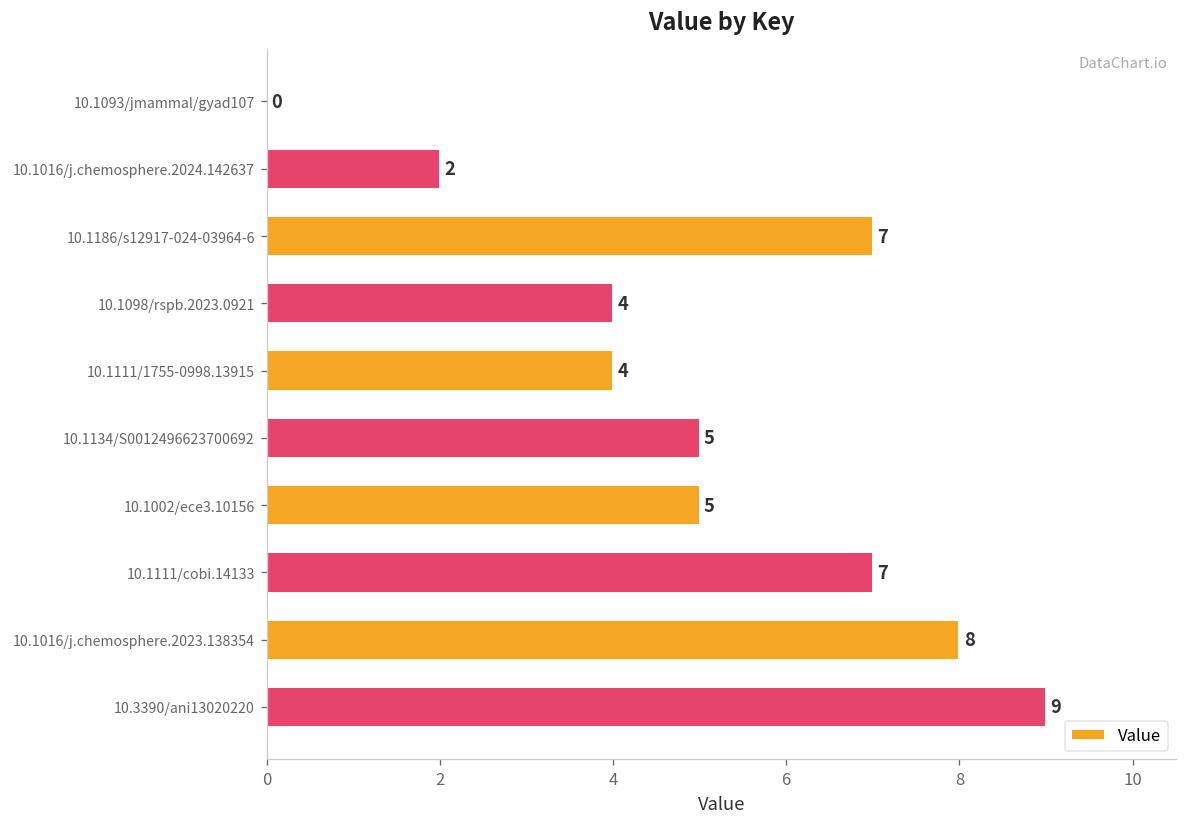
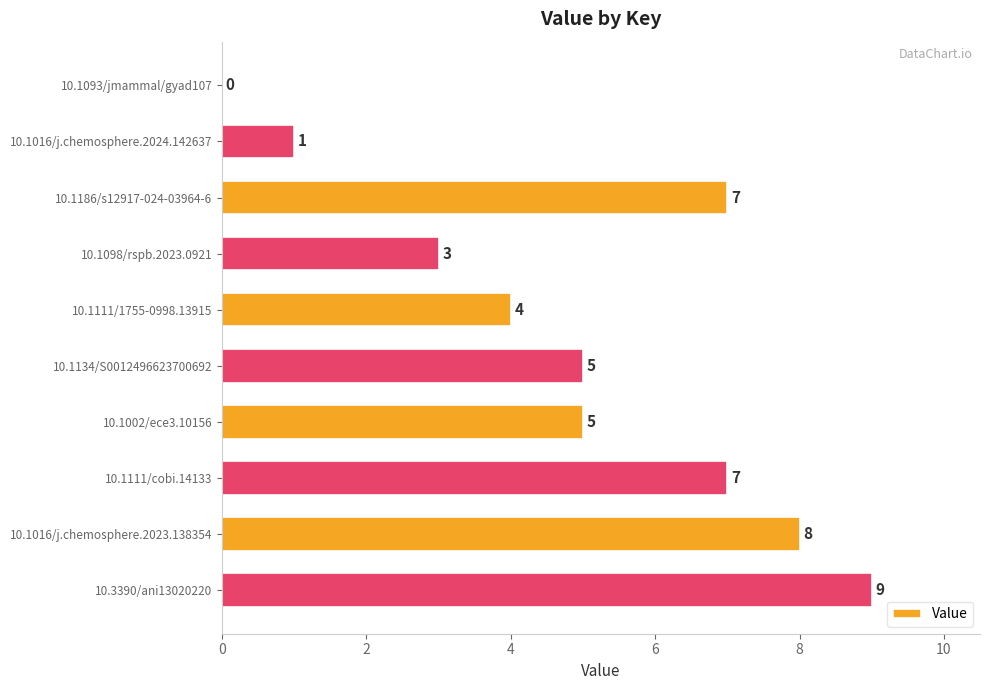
10.1016/j.chemosphere.2024.142637: 2 -> 1
10.1098/rspb.2023.0921: 4 -> 3
